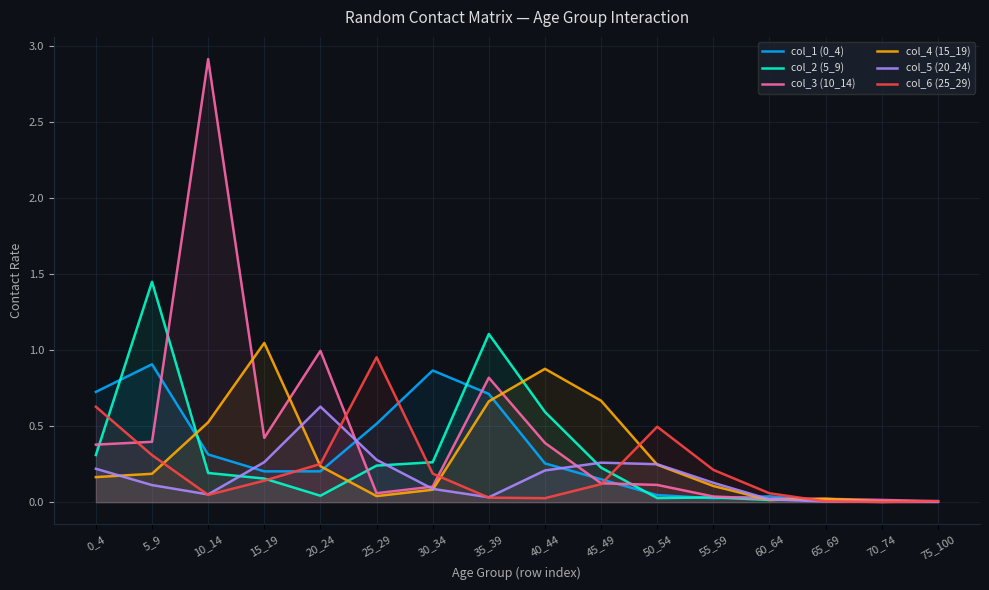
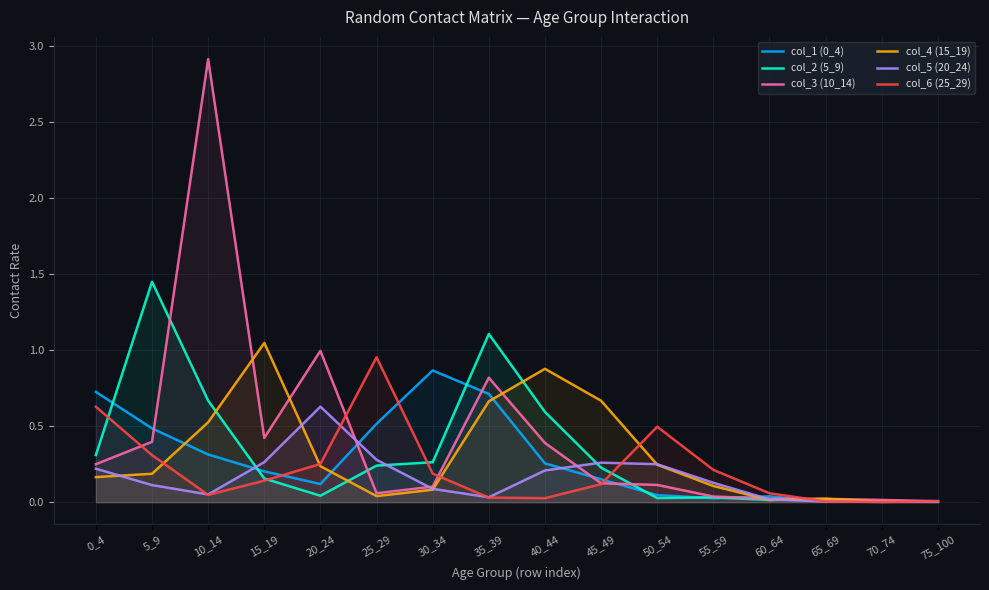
col_3 (10_14), 0_4: 0.38 -> 0.25
col_1 (0_4), 5_9: 0.91 -> 0.49
col_2 (5_9), 10_14: 0.19 -> 0.67
col_1 (0_4), 20_24: 0.20 -> 0.12
